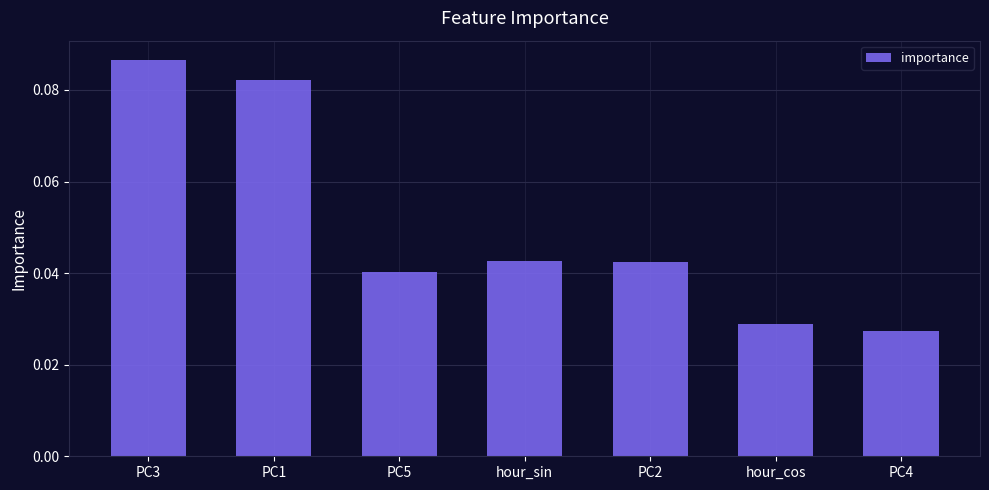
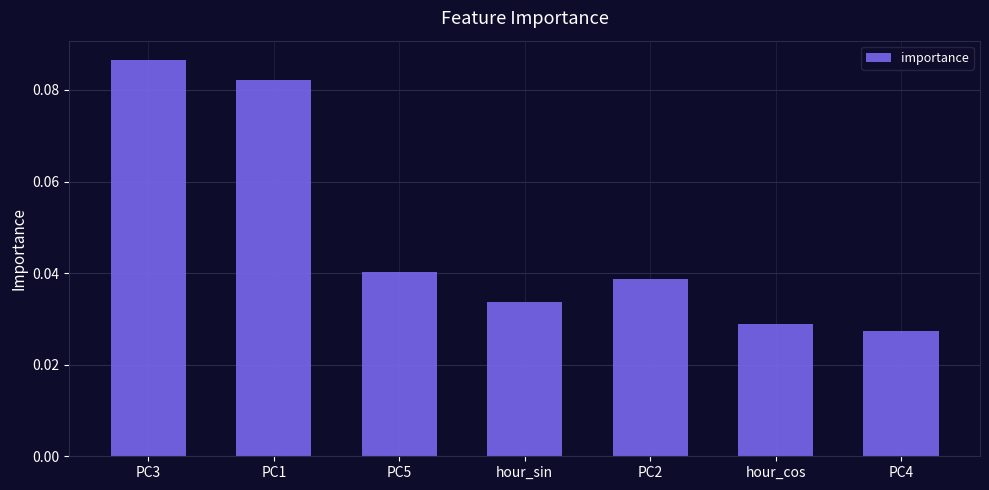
hour_sin: 0.043 -> 0.034
PC2: 0.042 -> 0.039
